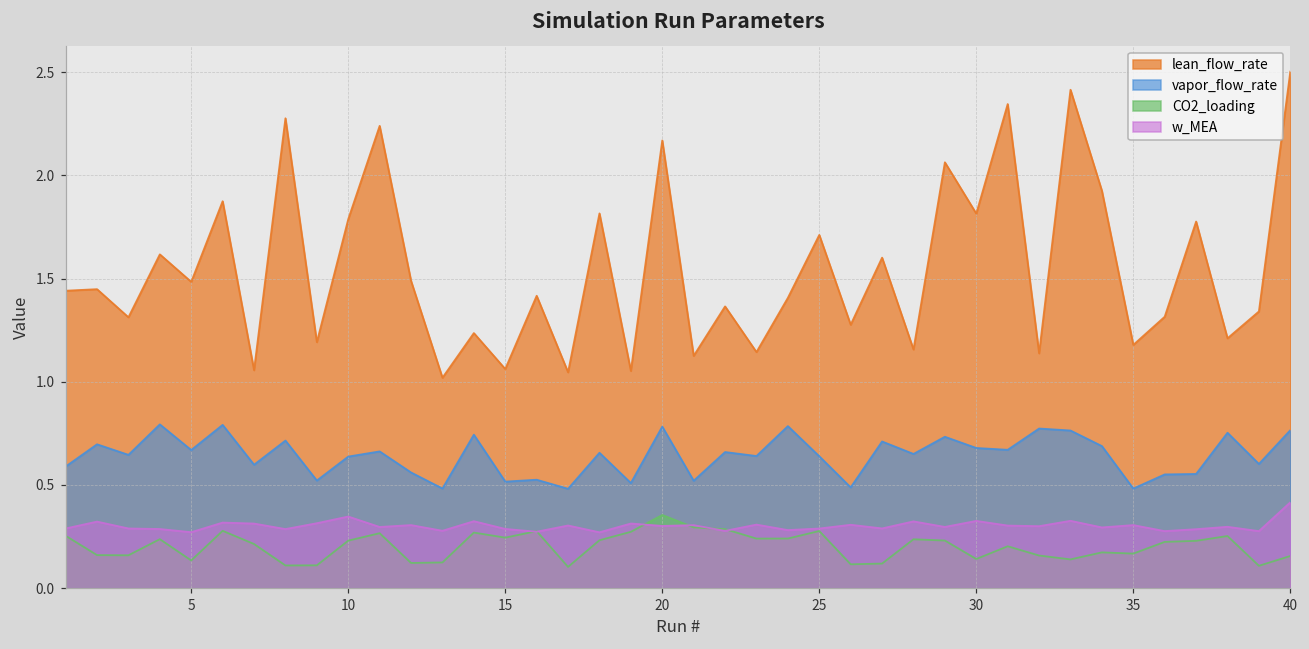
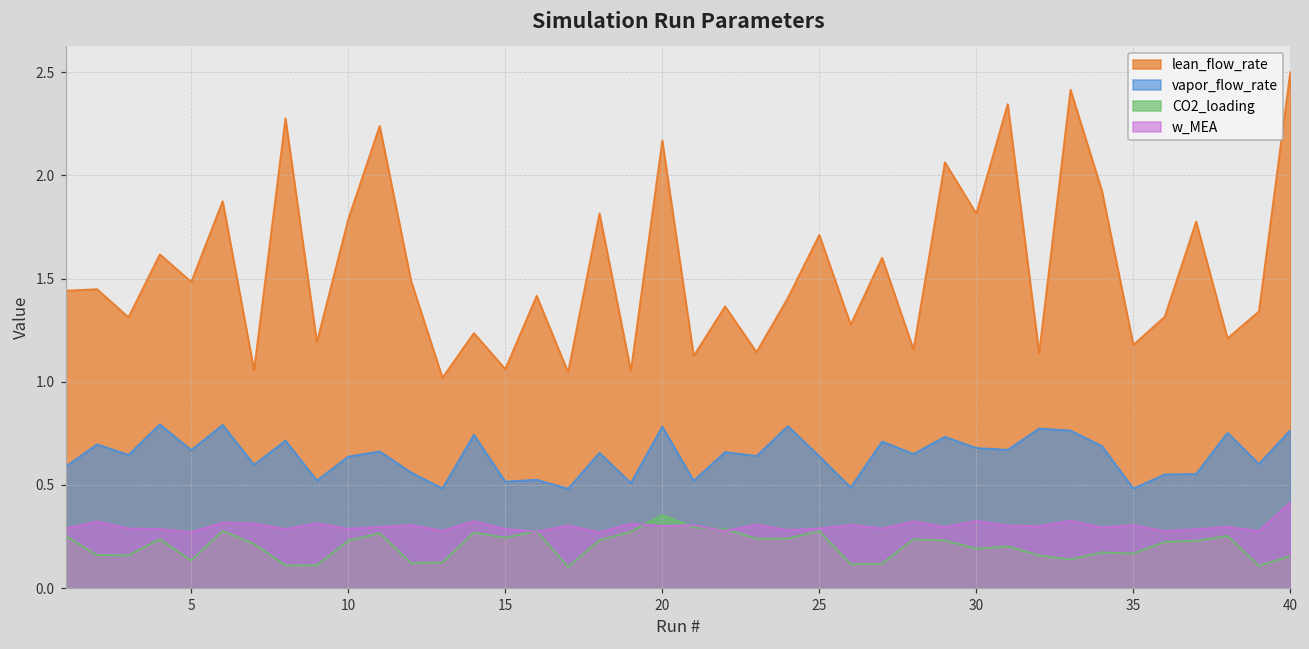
w_MEA, 10: 0.35 -> 0.29
CO2_loading, 30: 0.14 -> 0.19
